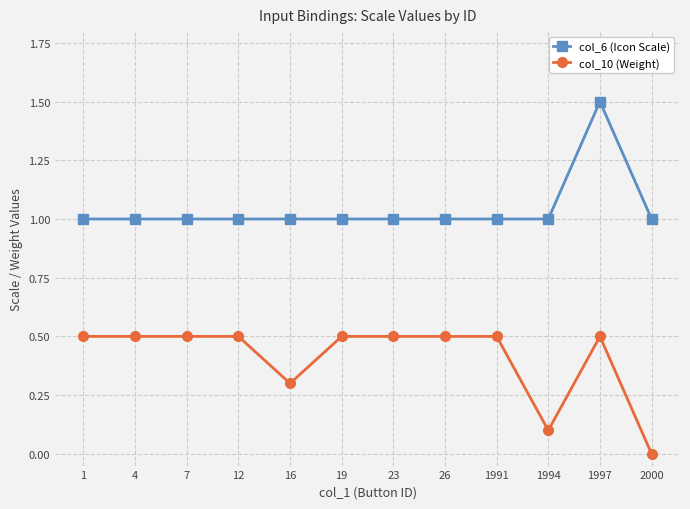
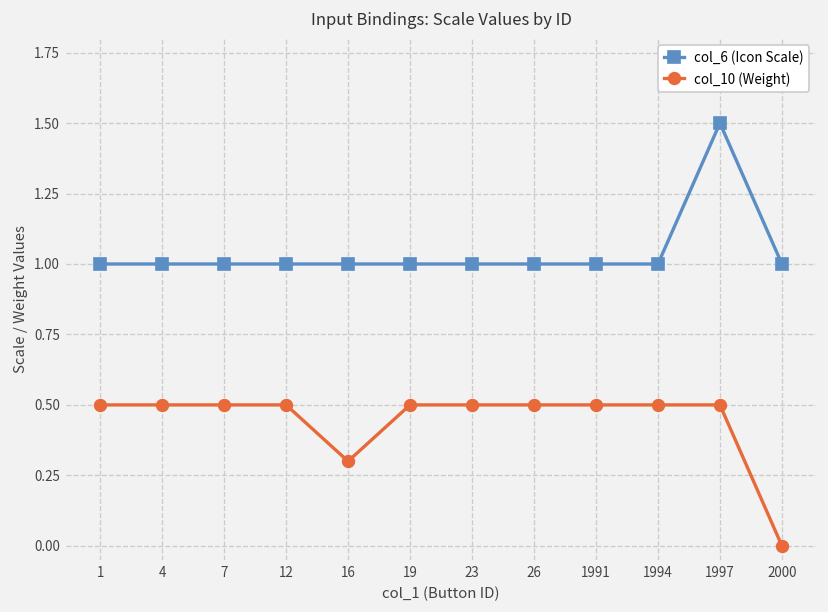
col_10 (Weight), 1994: 0.1 -> 0.5
